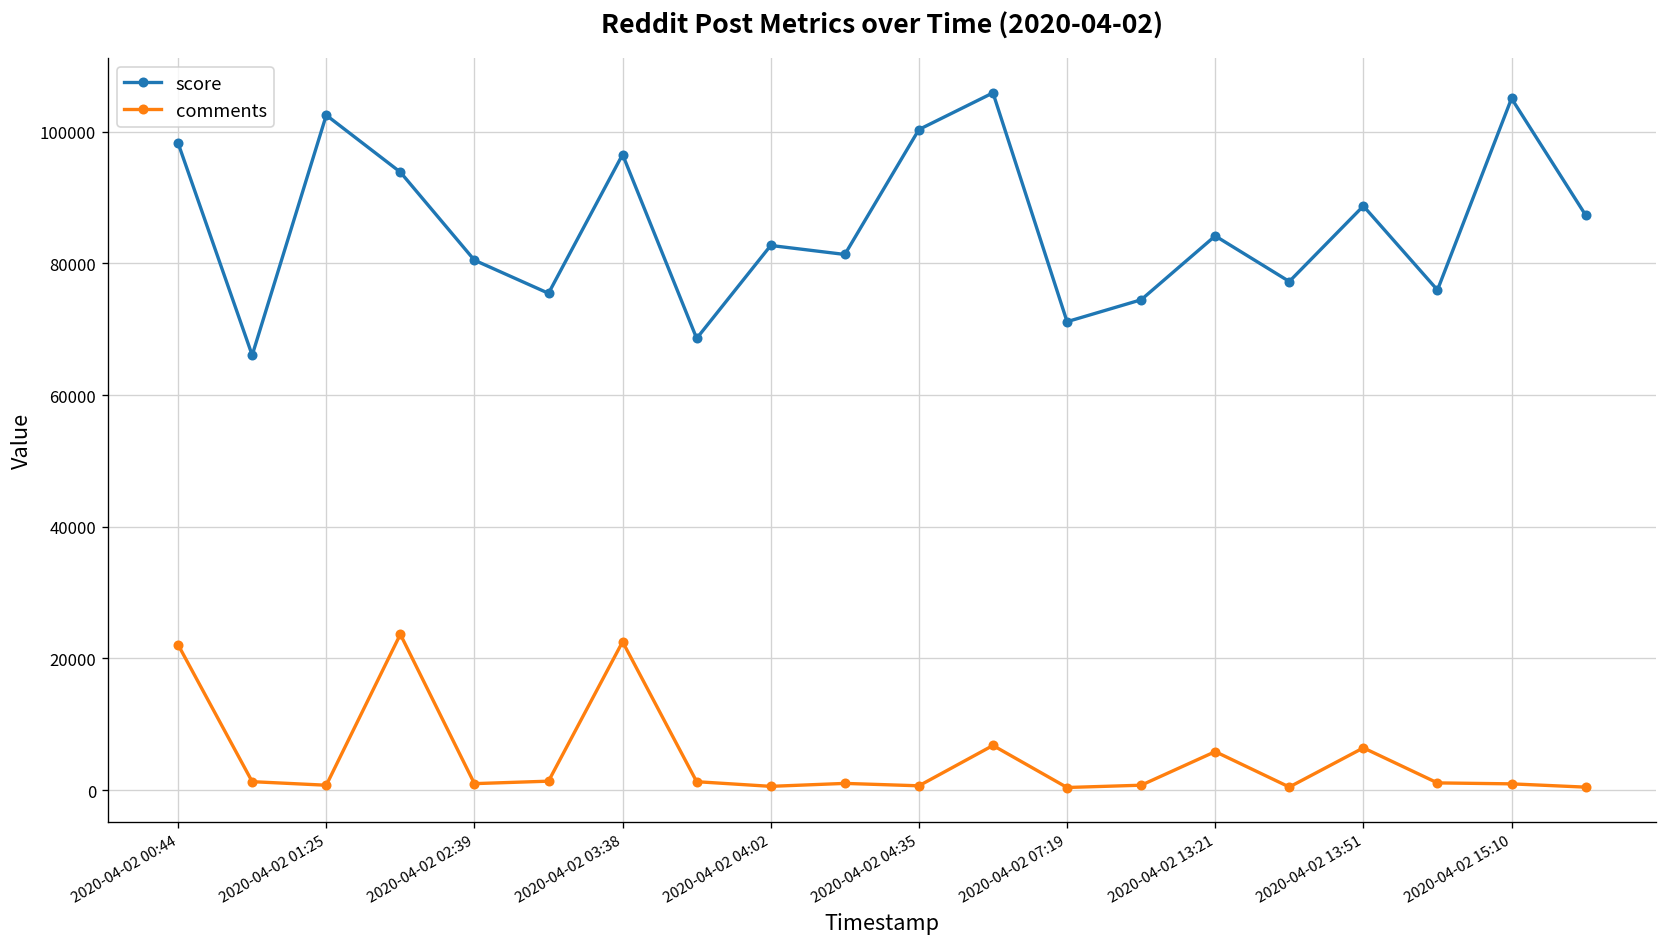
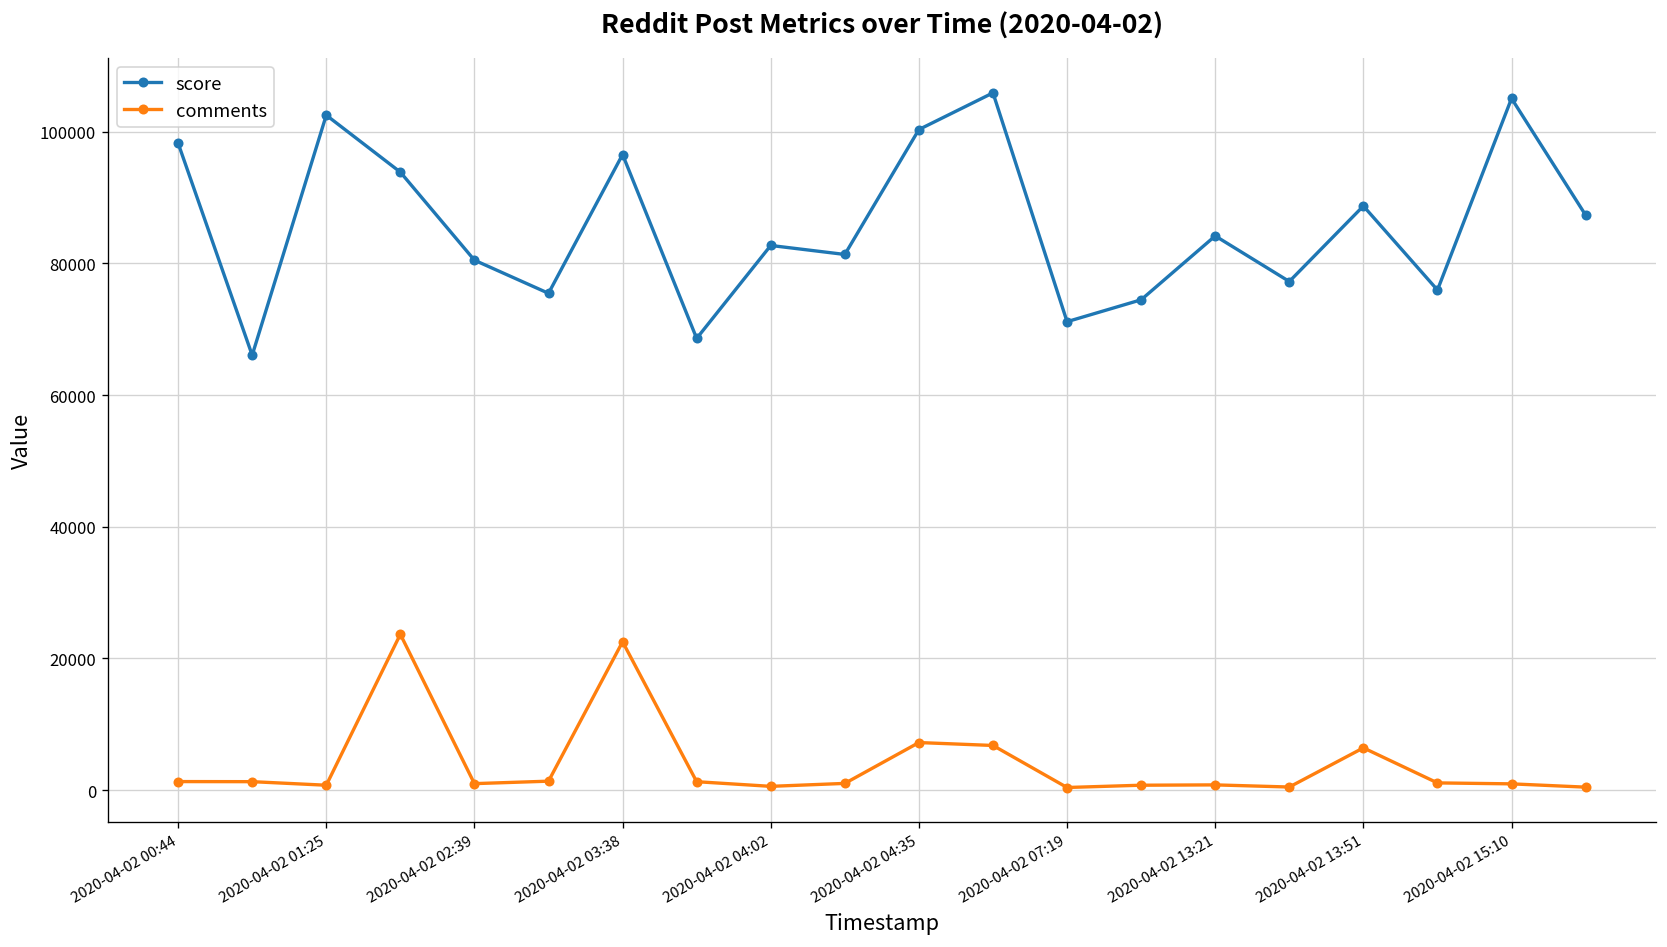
comments, 2020-04-02 00:44: 22000 -> 1000
comments, 2020-04-02 04:35: 1000 -> 7000
comments, 2020-04-02 13:21: 6000 -> 1000
